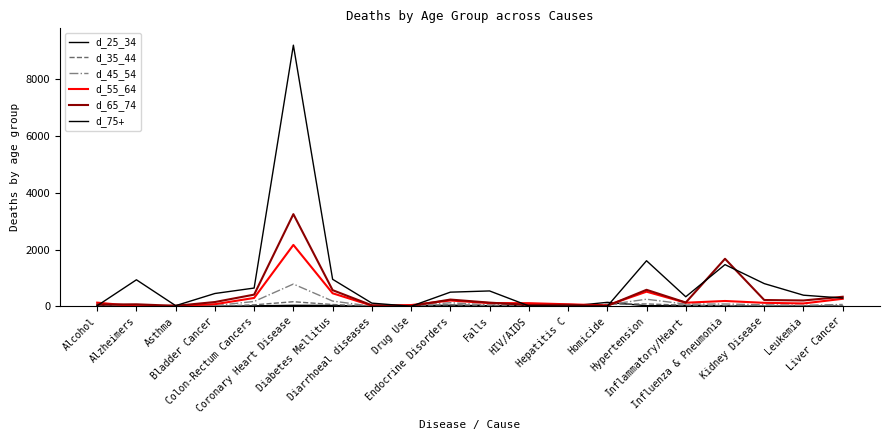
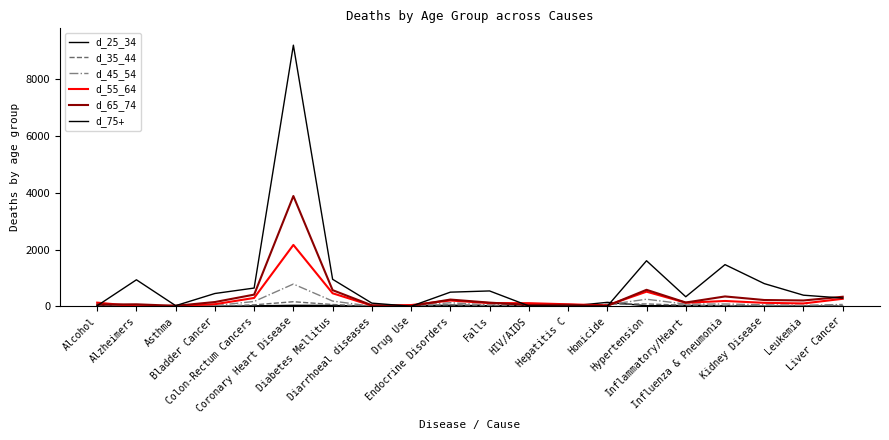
d_65_74, Coronary Heart Disease: 3200 -> 3900
d_65_74, Influenza & Pneumonia: 1700 -> 300
